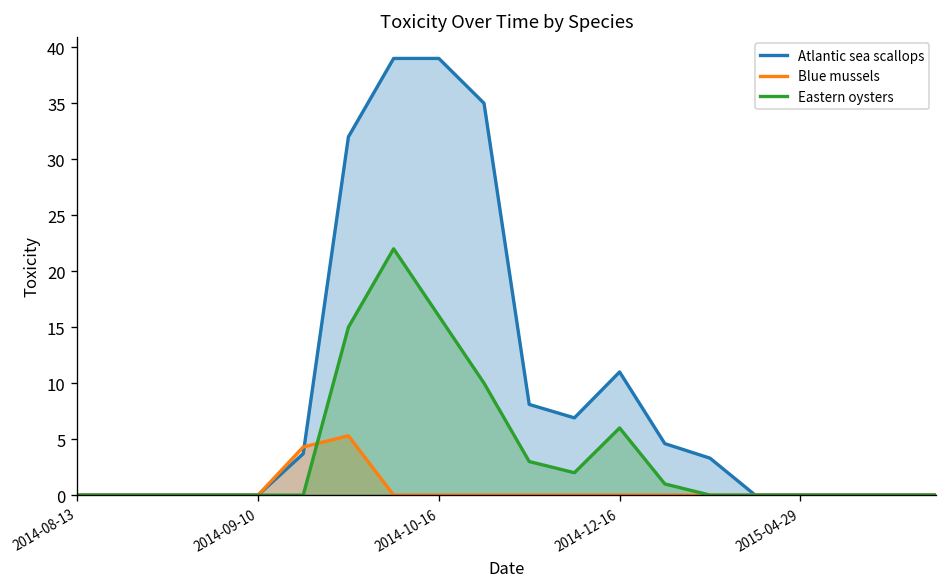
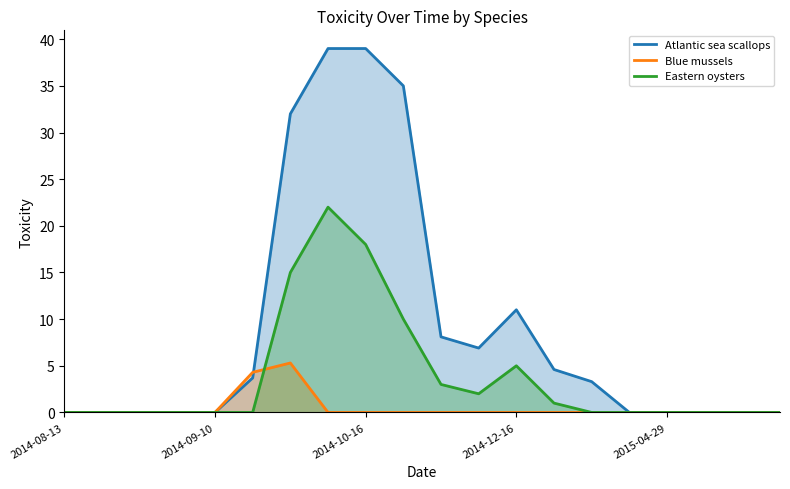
Eastern oysters, 2014-10-16: 16 -> 18
Eastern oysters, 2014-12-16: 6 -> 5
